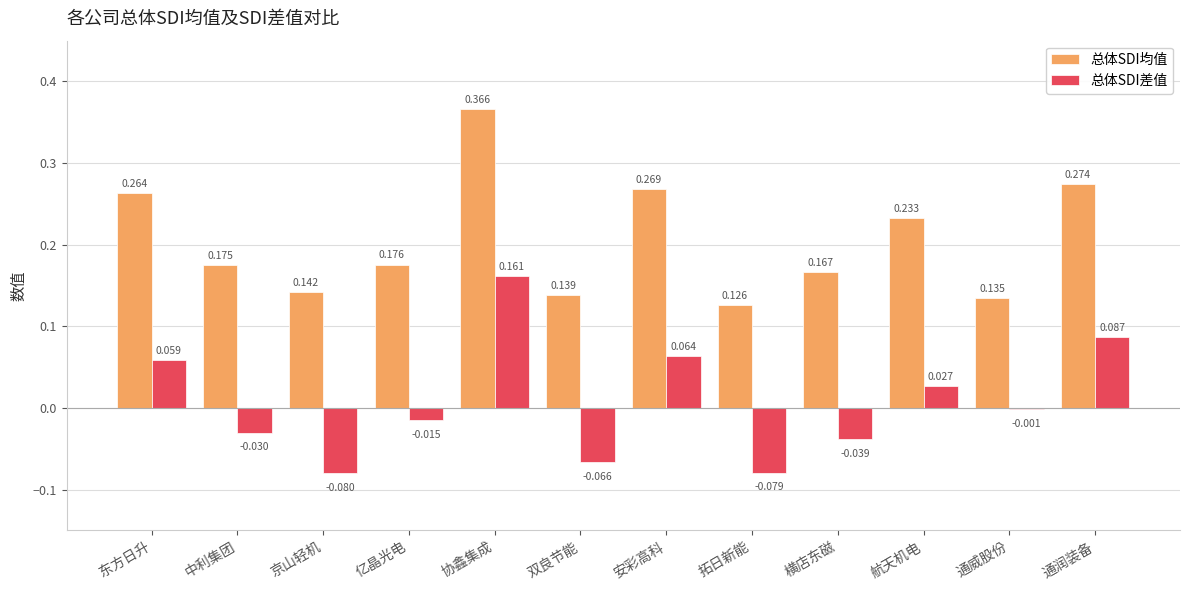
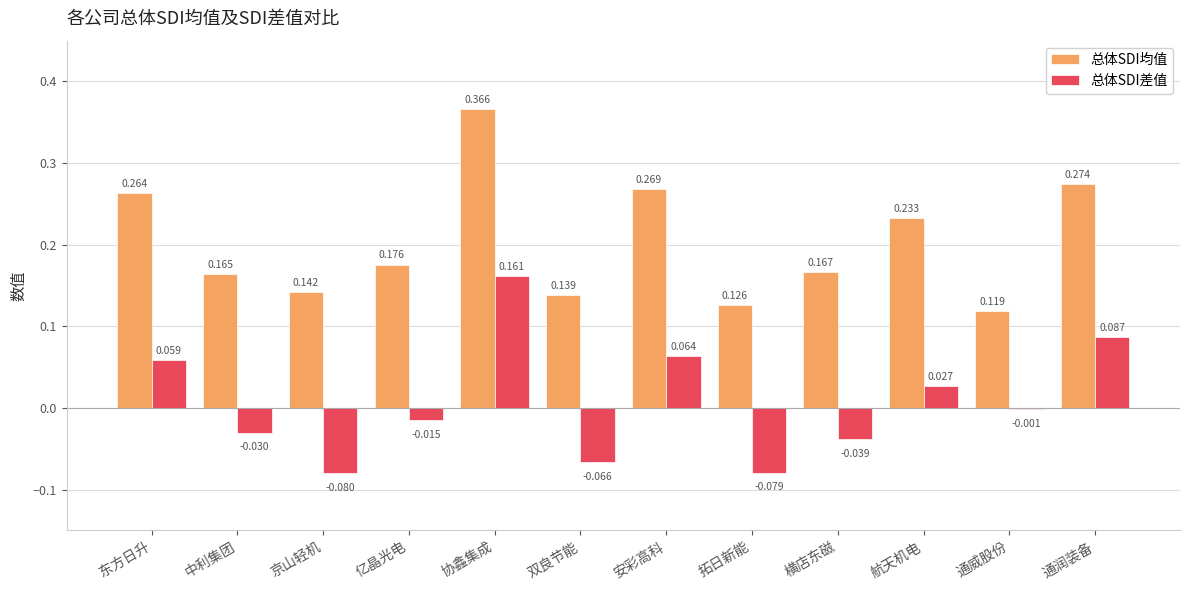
总体SDI均值, 中利集团: 0.175 -> 0.165
总体SDI均值, 通威股份: 0.135 -> 0.119
